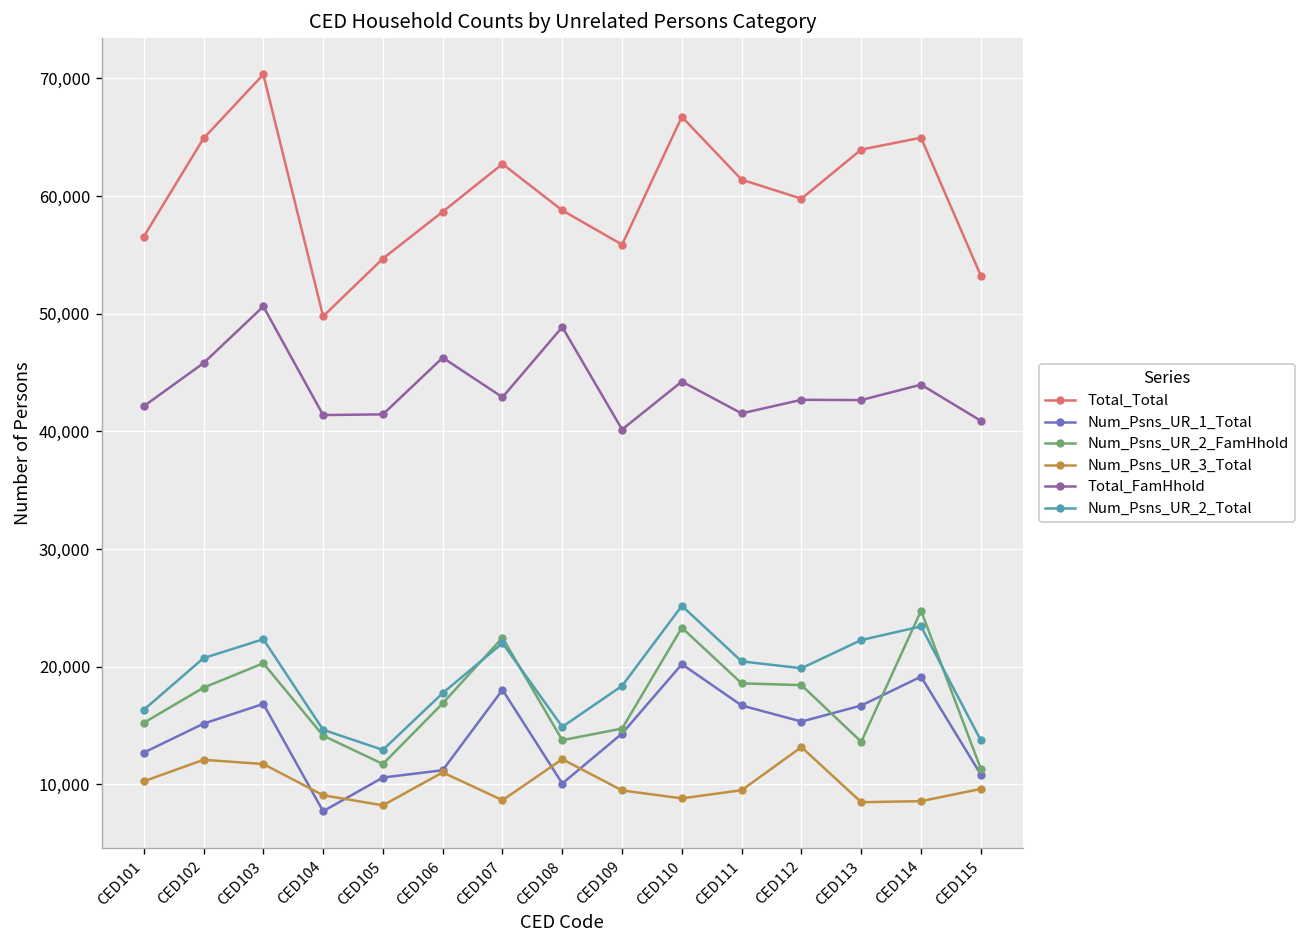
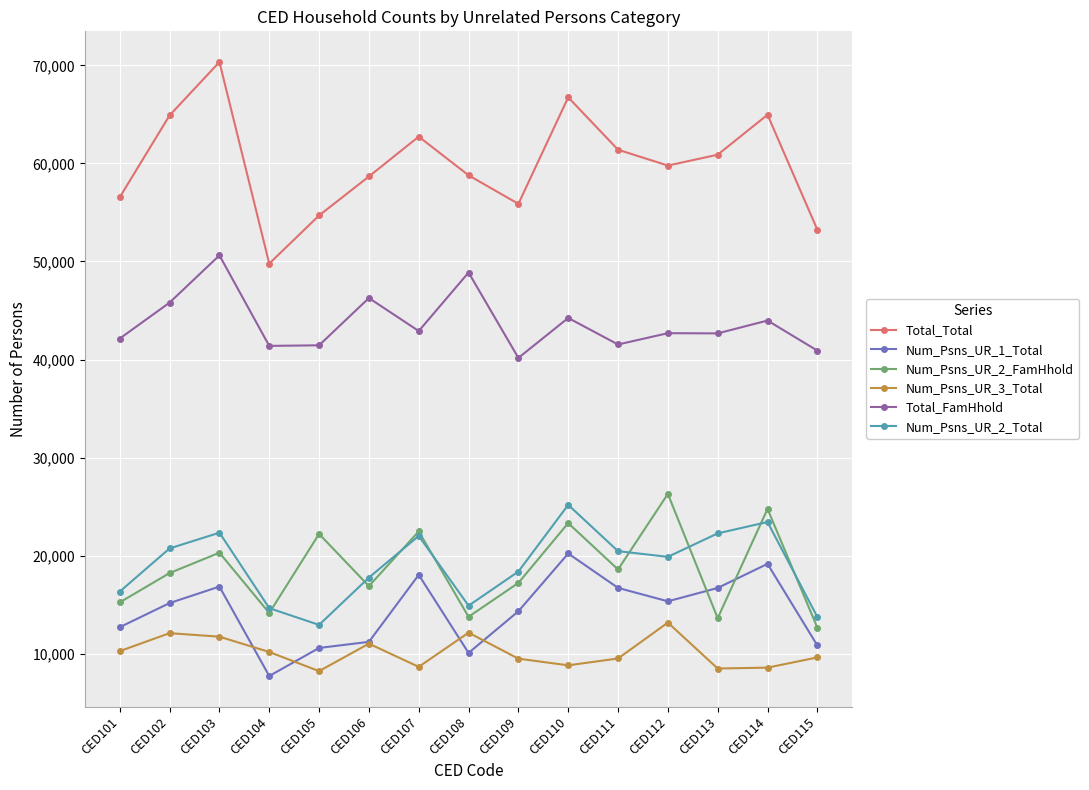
Num_Psns_UR_3_Total, CED104: 9,000 -> 10,000
Num_Psns_UR_2_FamHhold, CED105: 12,000 -> 22,000
Num_Psns_UR_2_FamHhold, CED109: 15,000 -> 17,000
Num_Psns_UR_2_FamHhold, CED112: 18,000 -> 26,000
Total_Total, CED113: 64,000 -> 61,000
Num_Psns_UR_2_FamHhold, CED115: 11,000 -> 13,000
